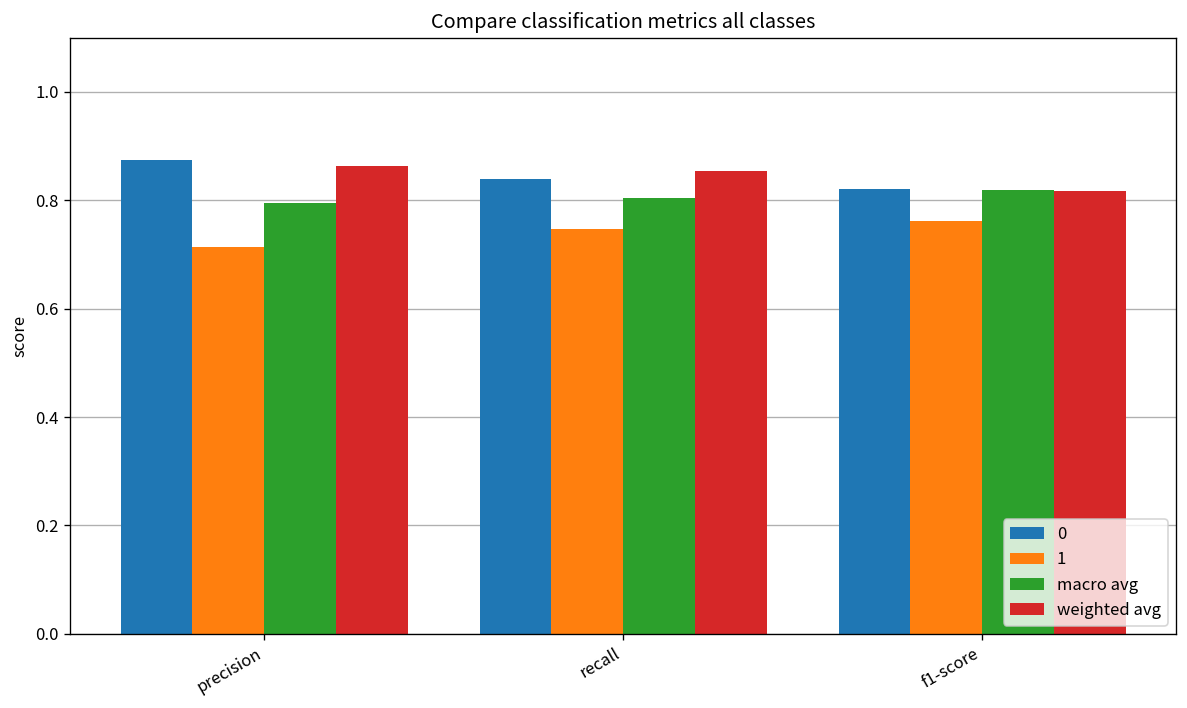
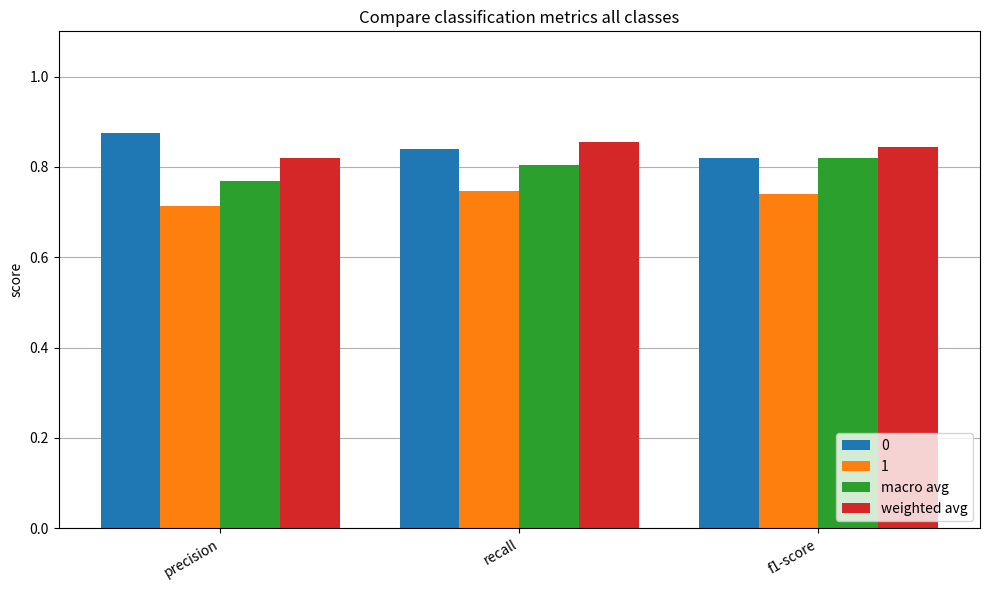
macro avg, precision: 0.79 -> 0.77
weighted avg, precision: 0.86 -> 0.82
1, f1-score: 0.76 -> 0.74
weighted avg, f1-score: 0.82 -> 0.84
